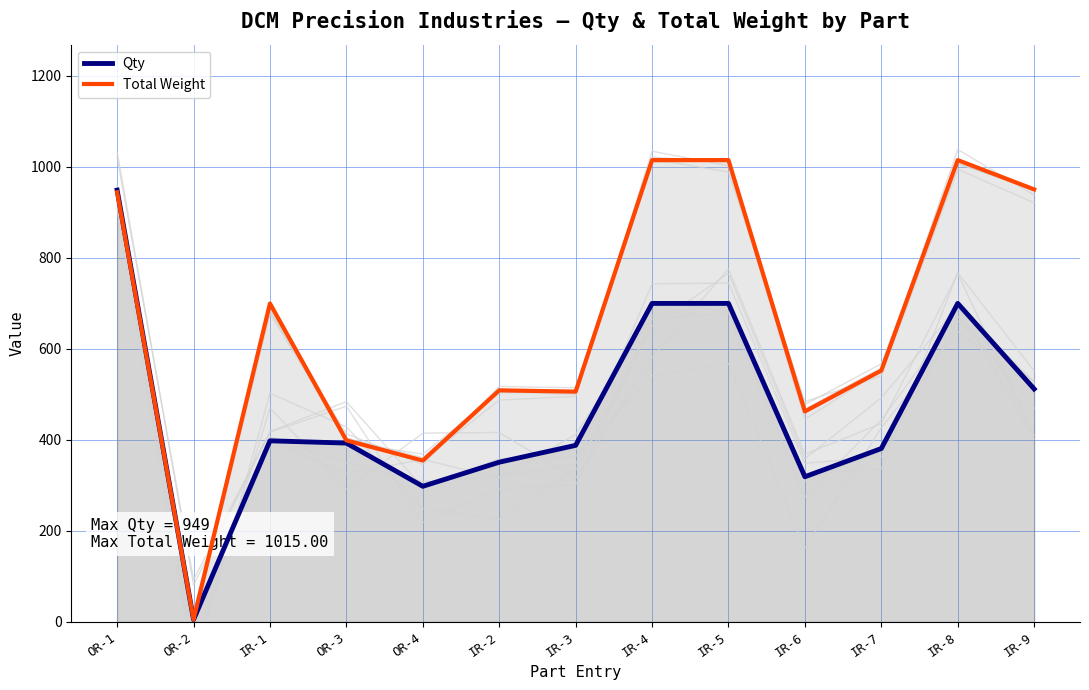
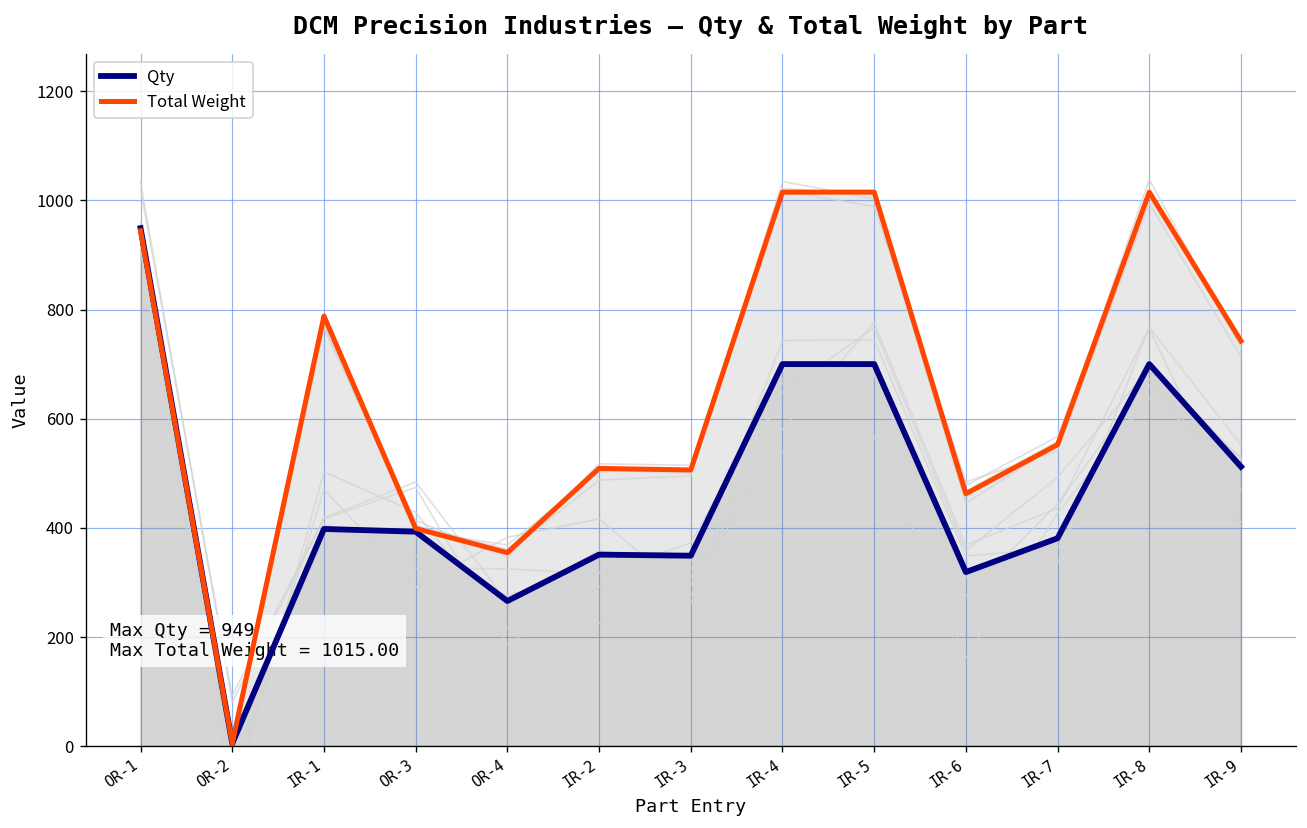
Total Weight, IR-1: 700 -> 790
Qty, OR-4: 300 -> 270
Qty, IR-3: 390 -> 350
Total Weight, IR-9: 950 -> 740
